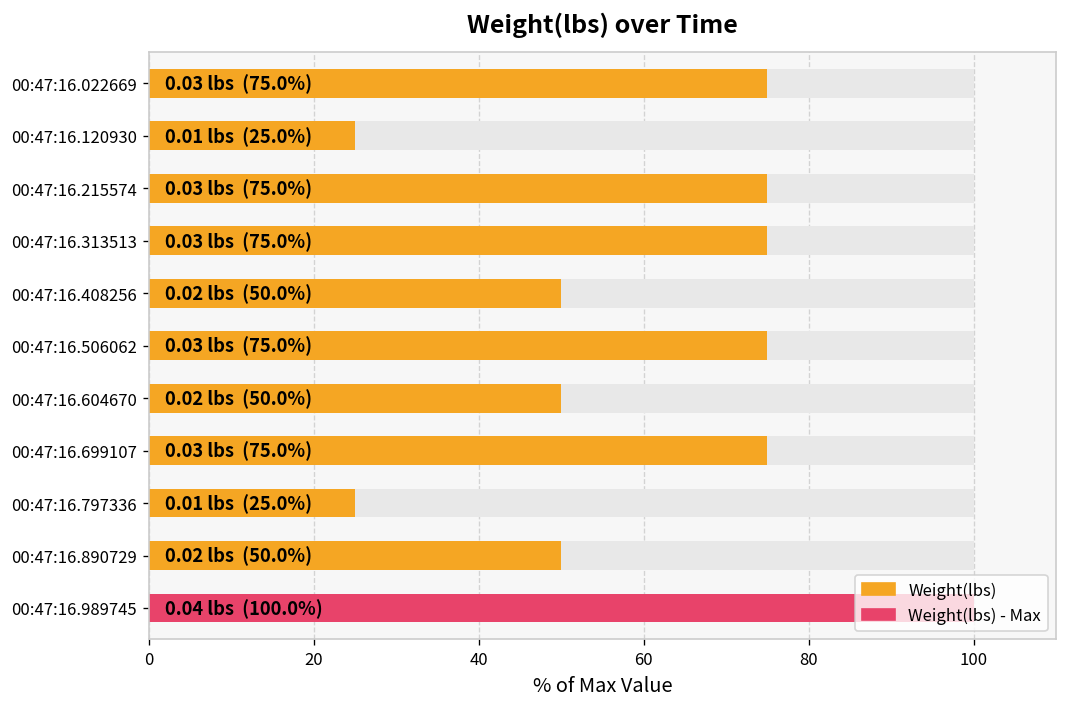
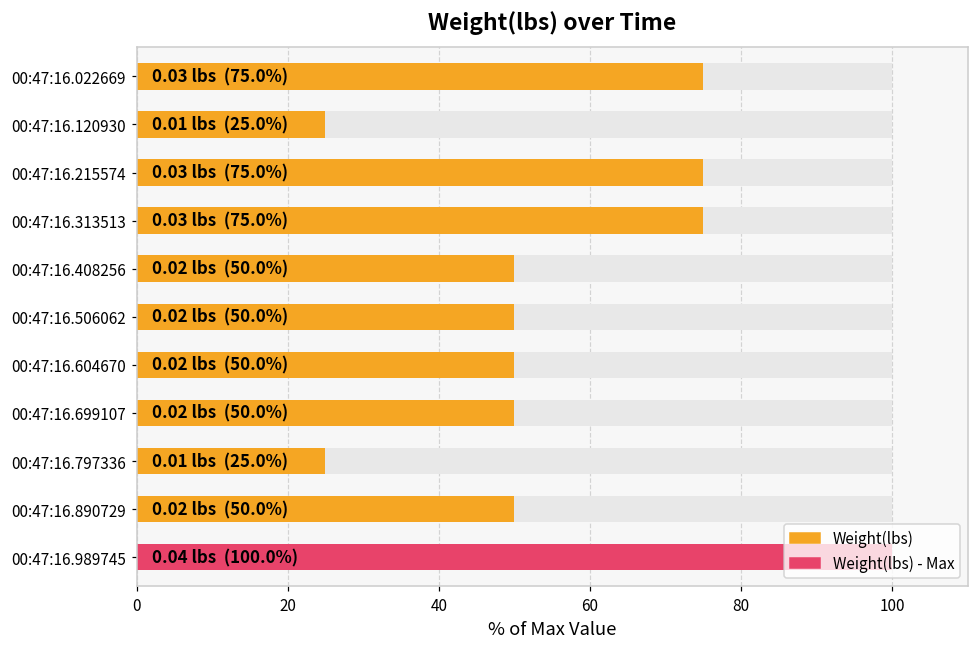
Weight(lbs), 00:47:16.506062: 0.03 lbs (75.0%) -> 0.02 lbs (50.0%)
Weight(lbs), 00:47:16.699107: 0.03 lbs (75.0%) -> 0.02 lbs (50.0%)
